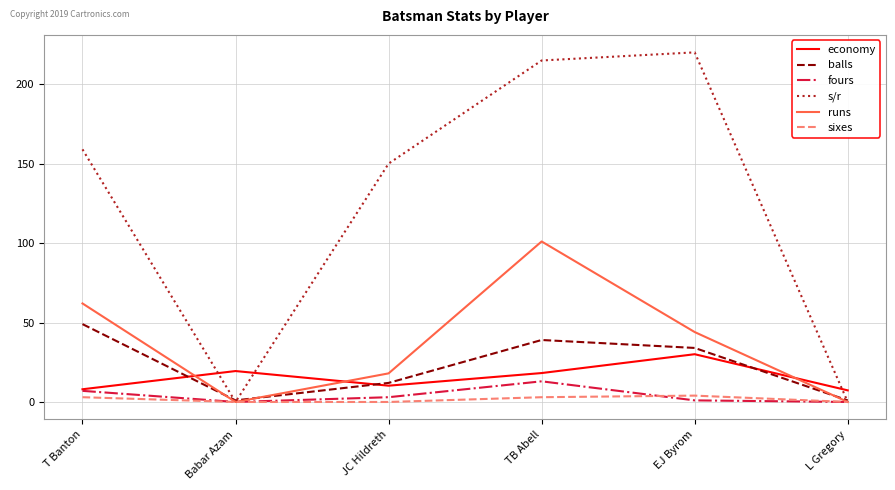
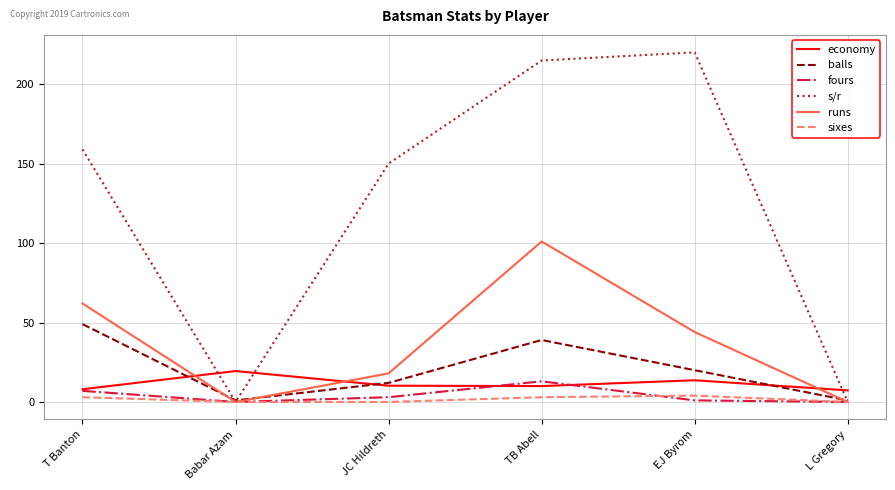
economy, TB Abell: 18 -> 10
economy, EJ Byrom: 30 -> 14
balls, EJ Byrom: 34 -> 20
